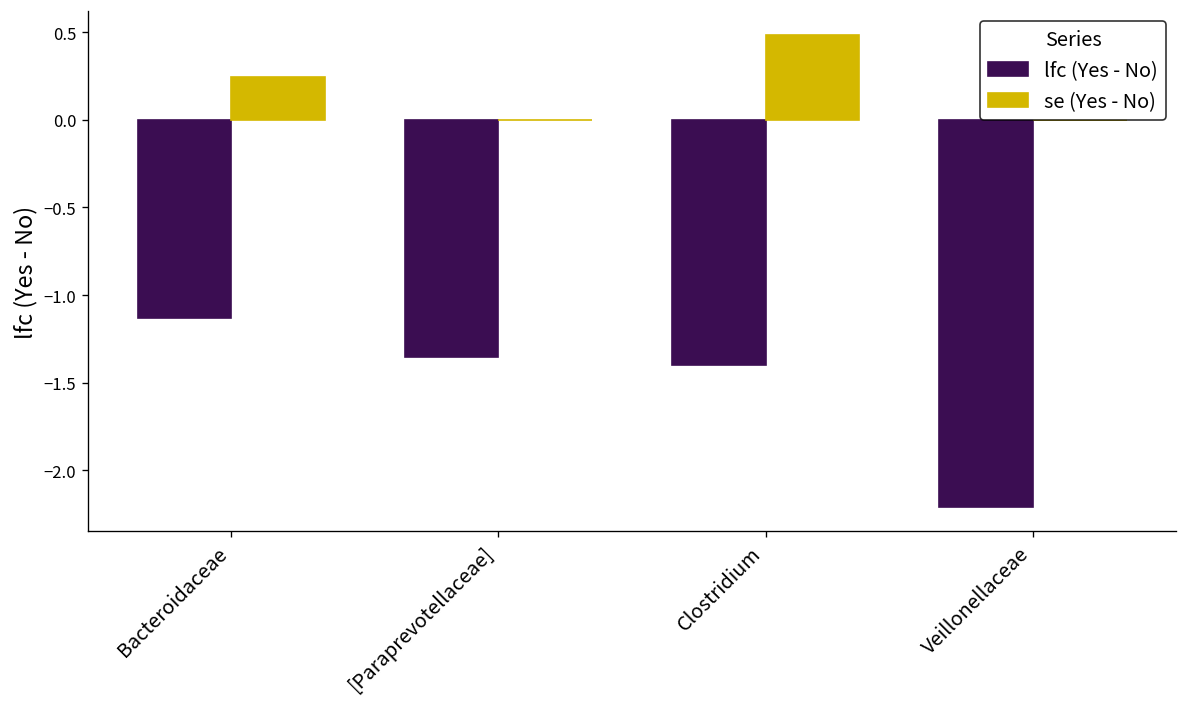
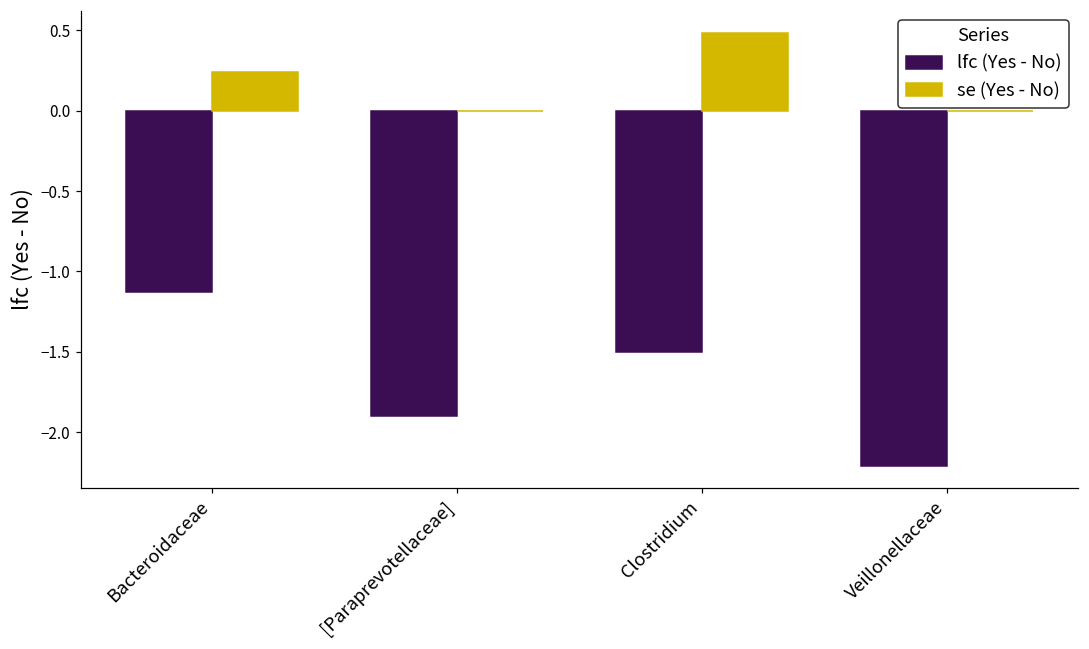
lfc (Yes - No), [Paraprevotellaceae]: -1.35 -> -1.90
lfc (Yes - No), Clostridium: -1.4 -> -1.5
